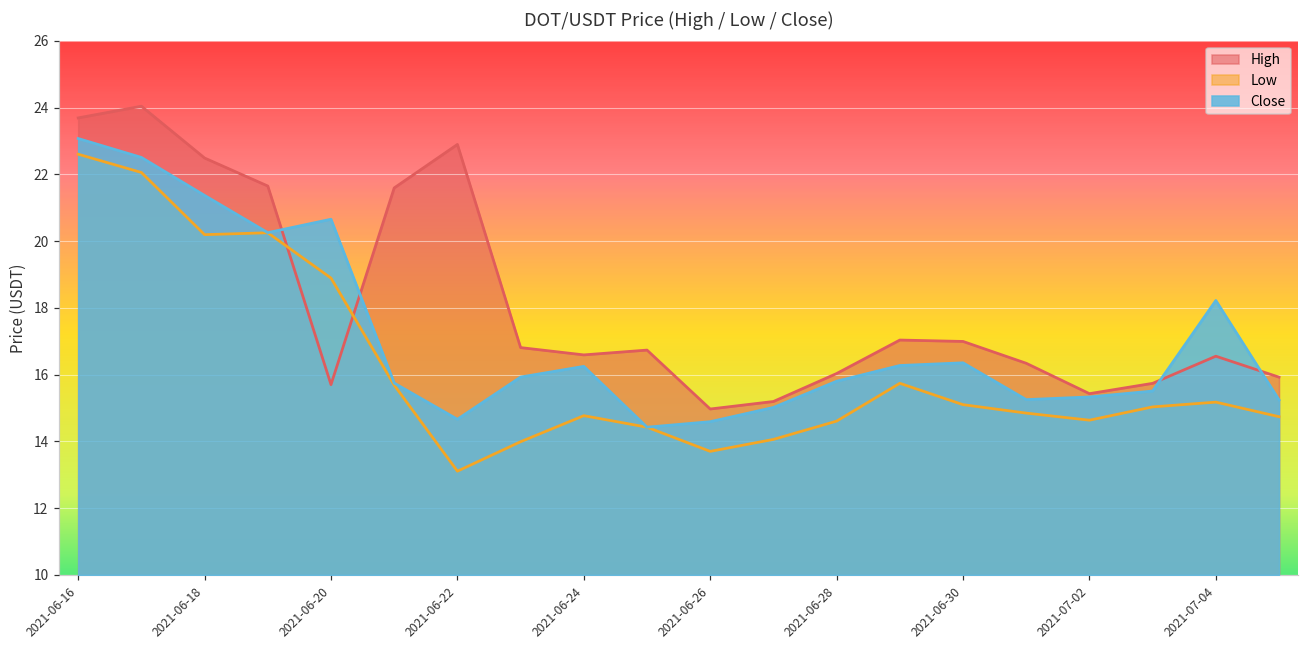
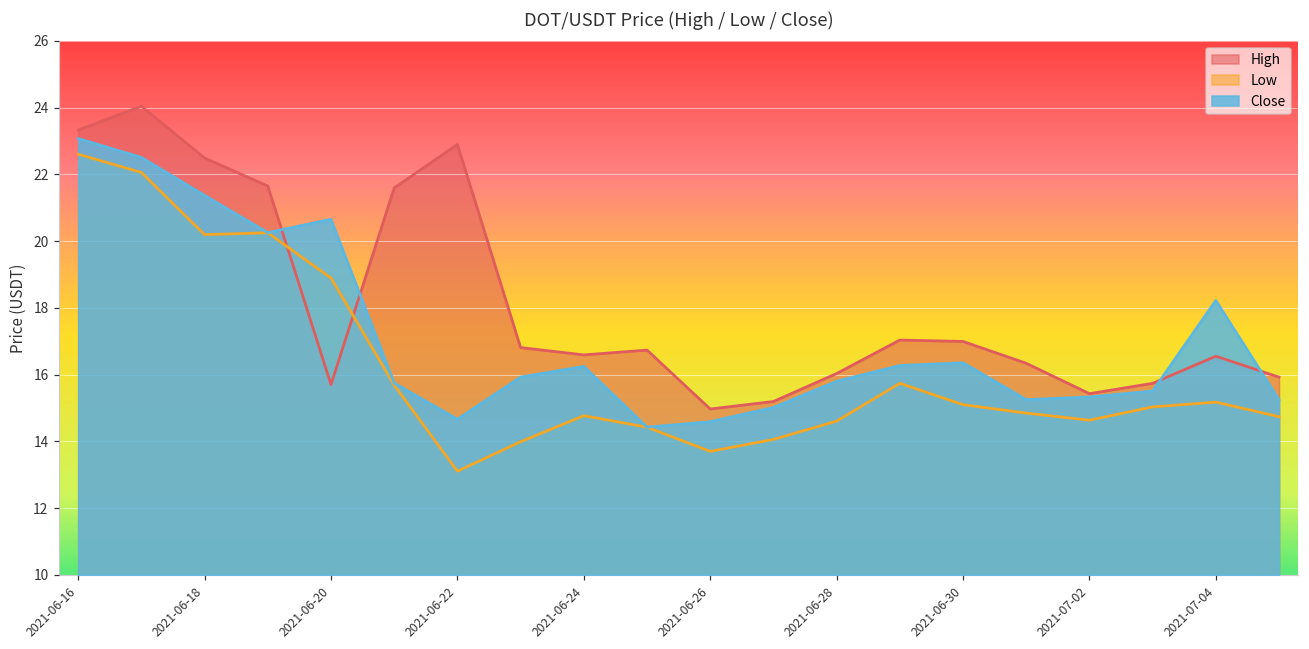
High, 2021-06-16: 23.7 -> 23.3
